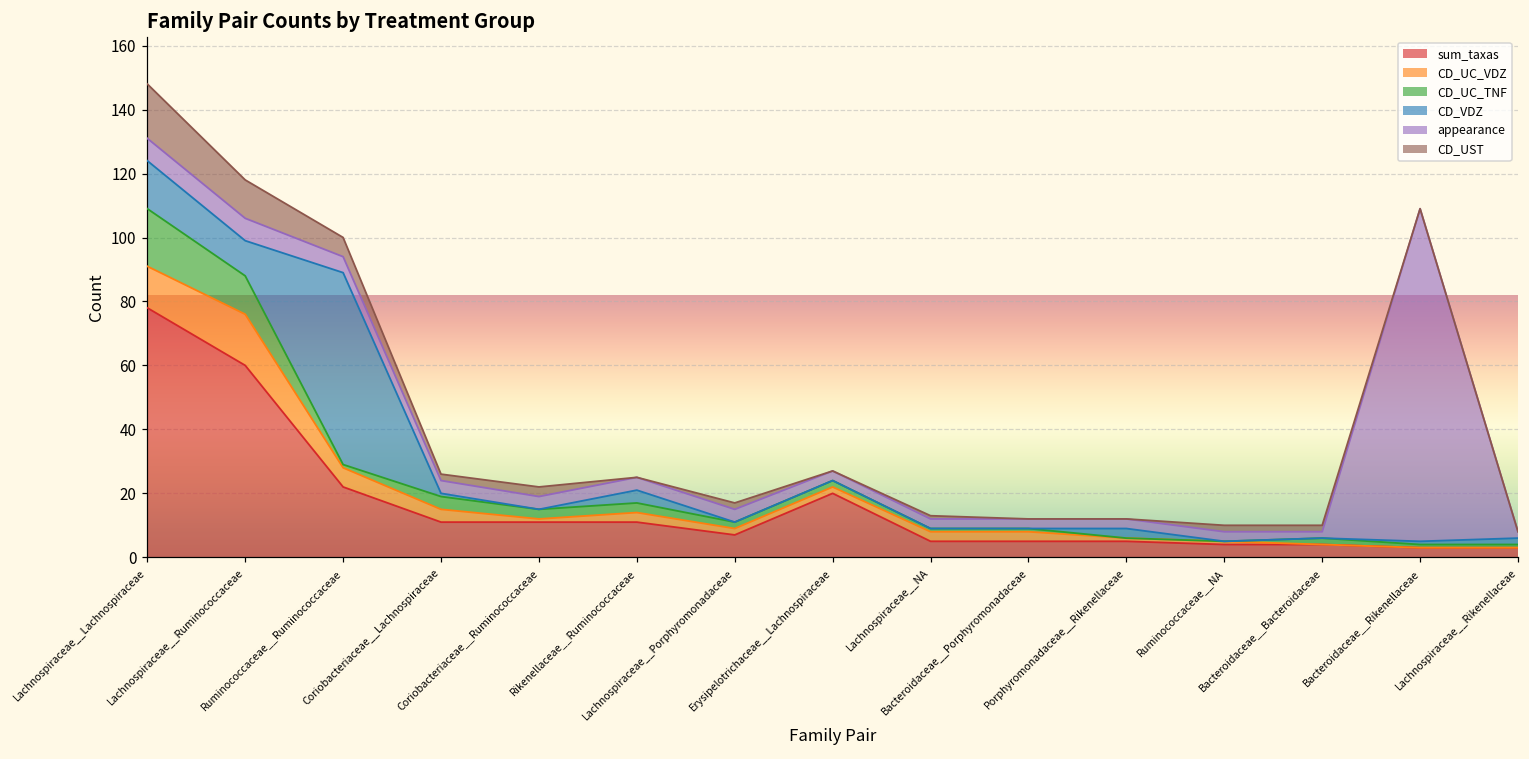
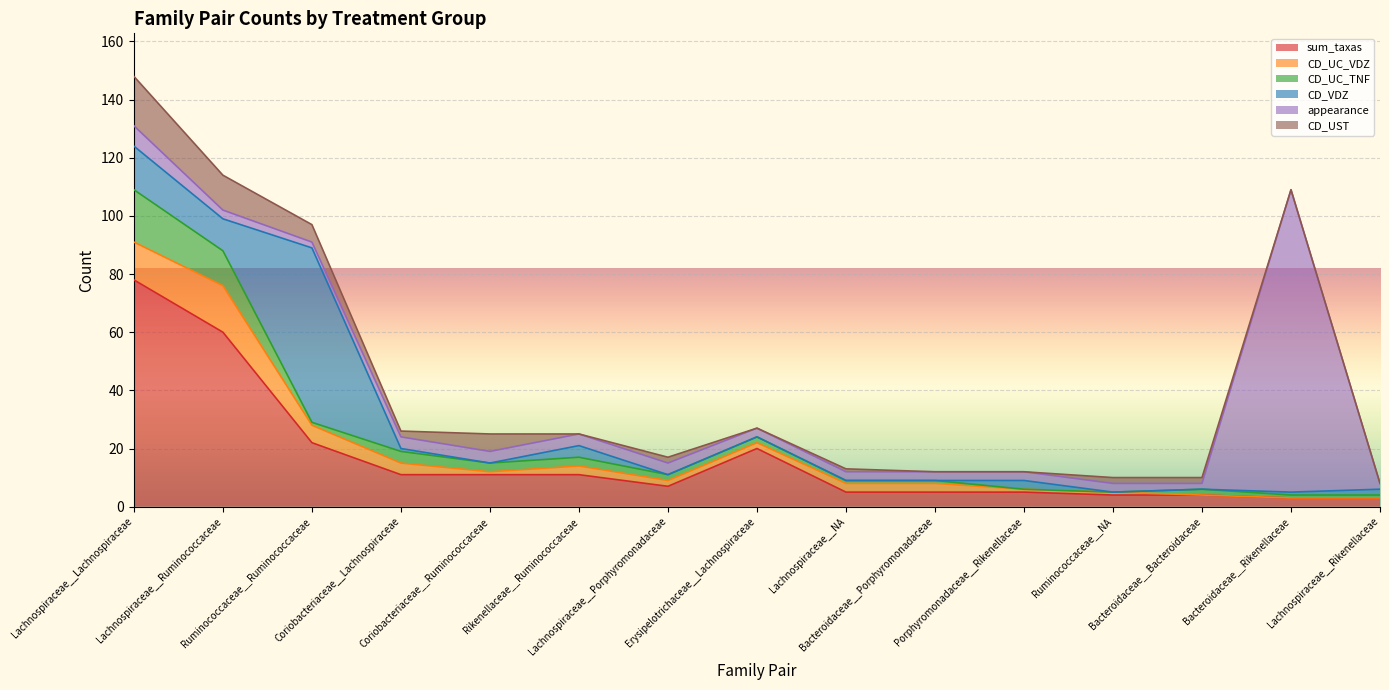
appearance, Lachnospiraceae__Ruminococcaceae: 7 -> 3
appearance, Ruminococcaceae__Ruminococcaceae: 5 -> 2
CD_UST, Coriobacteriaceae__Ruminococcaceae: 3 -> 6
